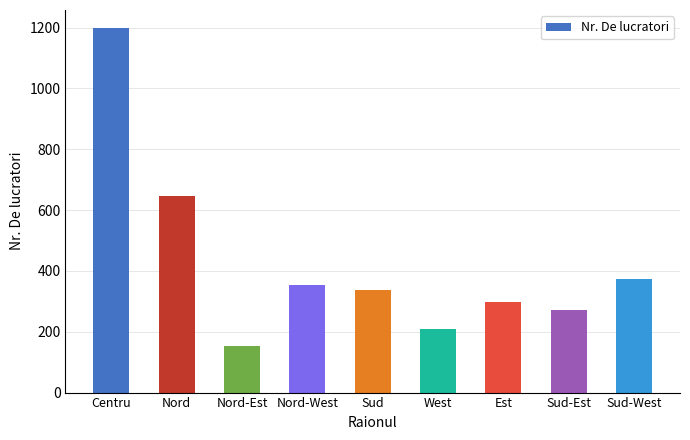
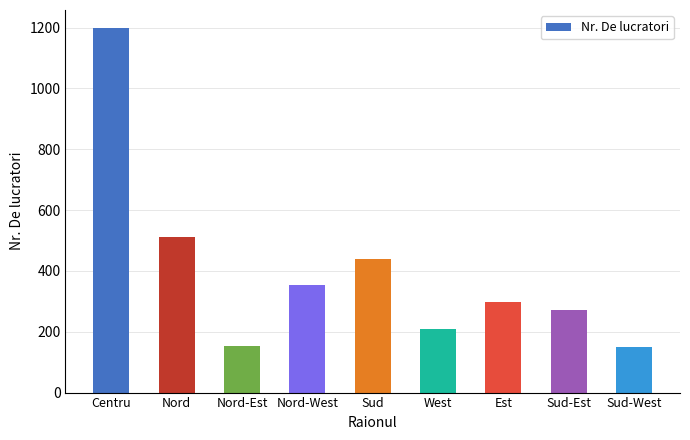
Nord: 650 -> 510
Sud: 340 -> 440
Sud-West: 370 -> 150
